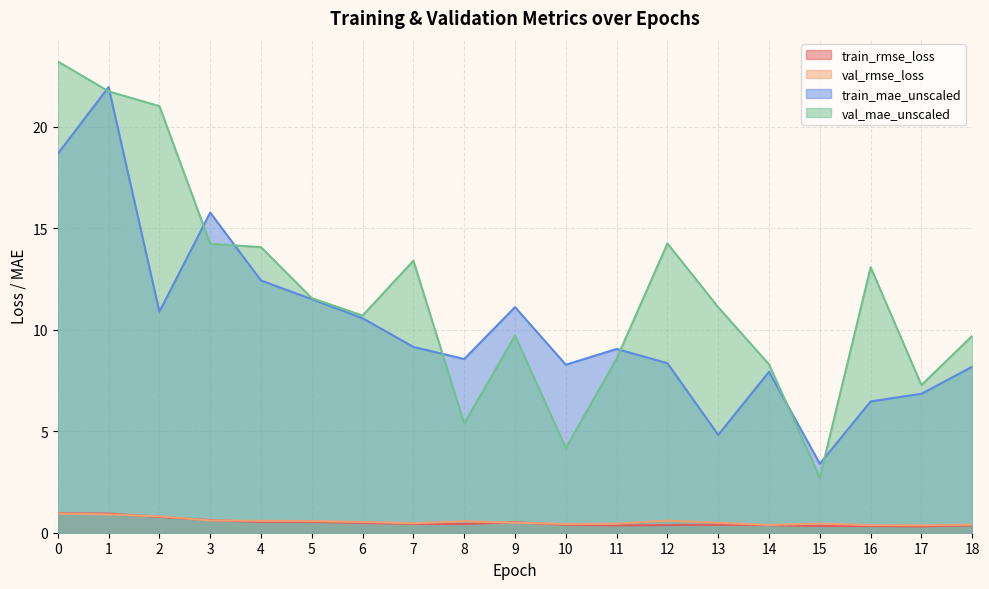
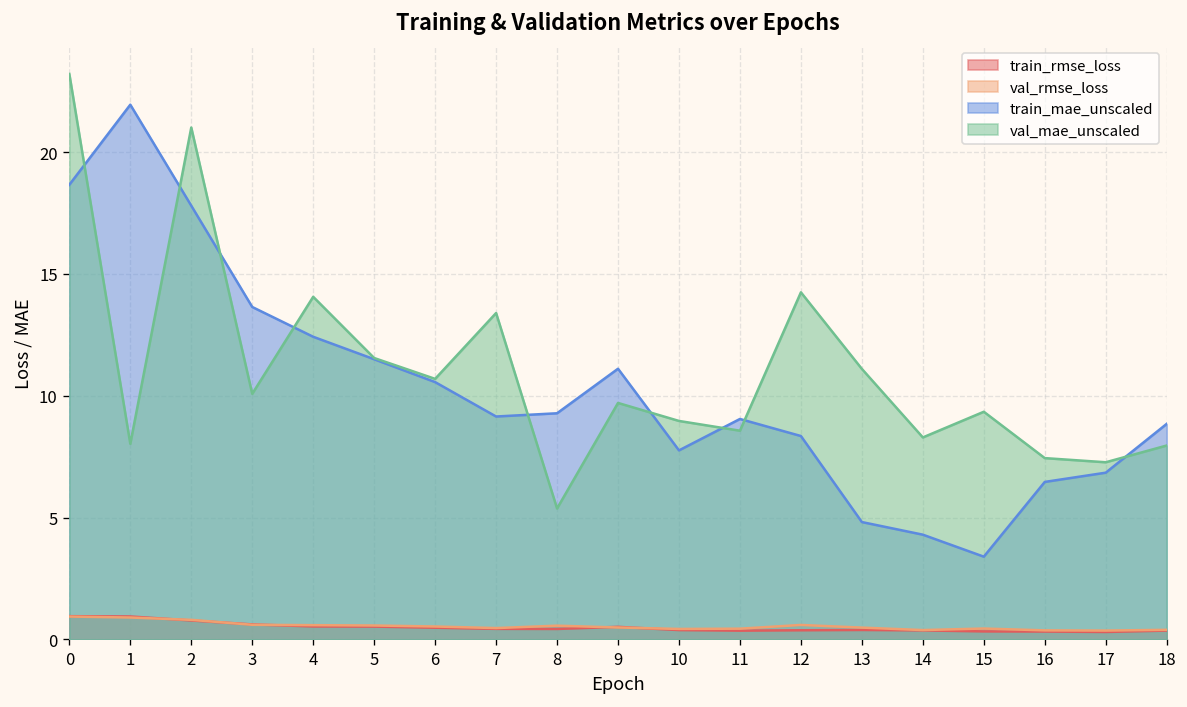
val_mae_unscaled, 1: 21.7 -> 8.0
train_mae_unscaled, 2: 10.9 -> 17.8
train_mae_unscaled, 3: 15.8 -> 13.6
val_mae_unscaled, 3: 14.2 -> 10.1
train_mae_unscaled, 8: 8.6 -> 9.3
train_mae_unscaled, 10: 8.3 -> 7.8
val_mae_unscaled, 10: 4.2 -> 9.0
train_mae_unscaled, 14: 7.9 -> 4.3
val_mae_unscaled, 15: 2.7 -> 9.3
val_mae_unscaled, 16: 13.1 -> 7.4
train_mae_unscaled, 18: 8.2 -> 8.8
val_mae_unscaled, 18: 9.7 -> 8.0
